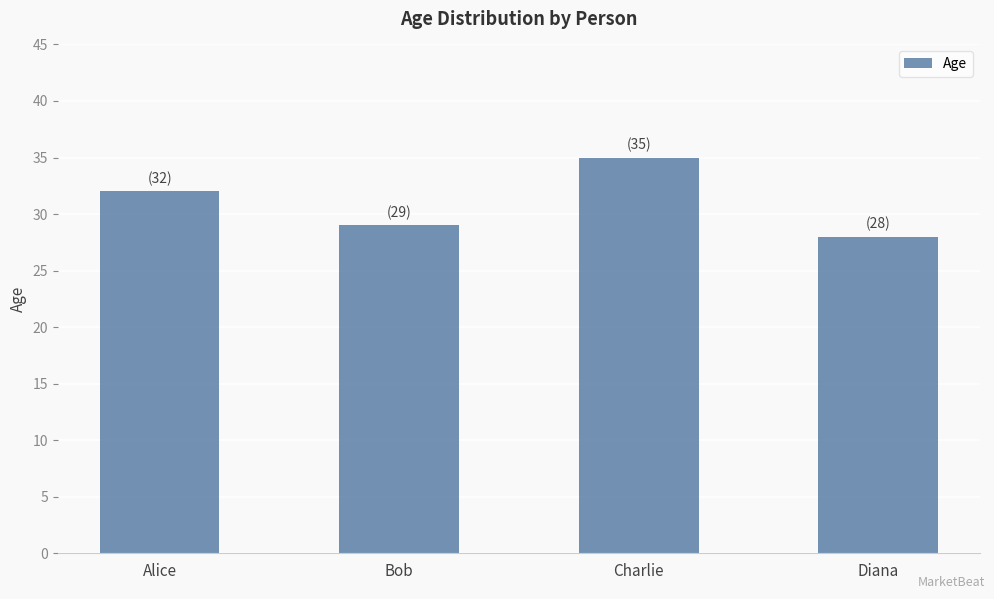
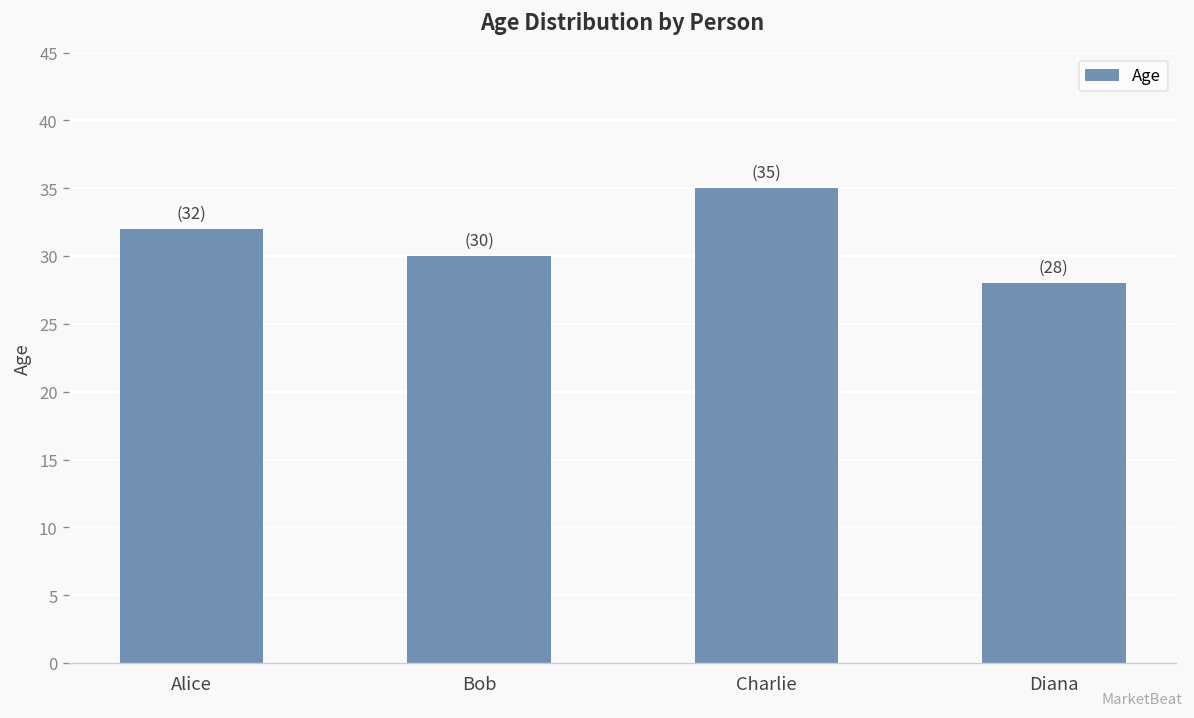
Bob: (29) -> (30)
